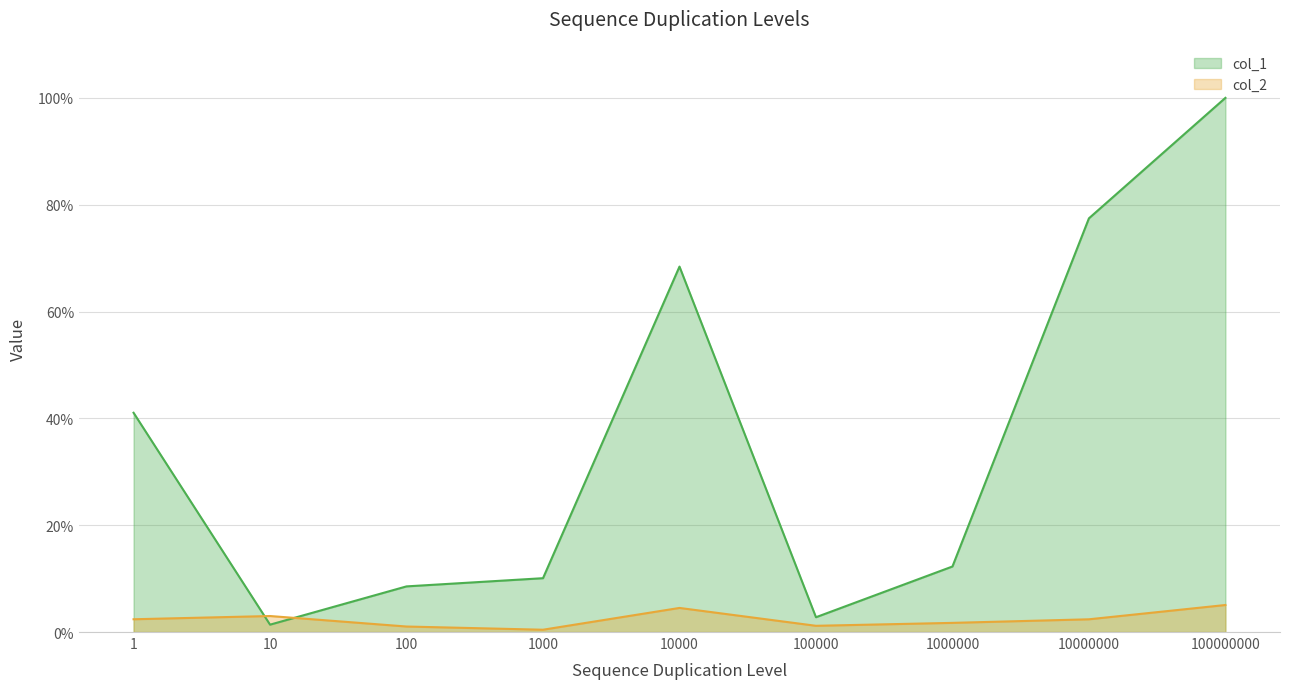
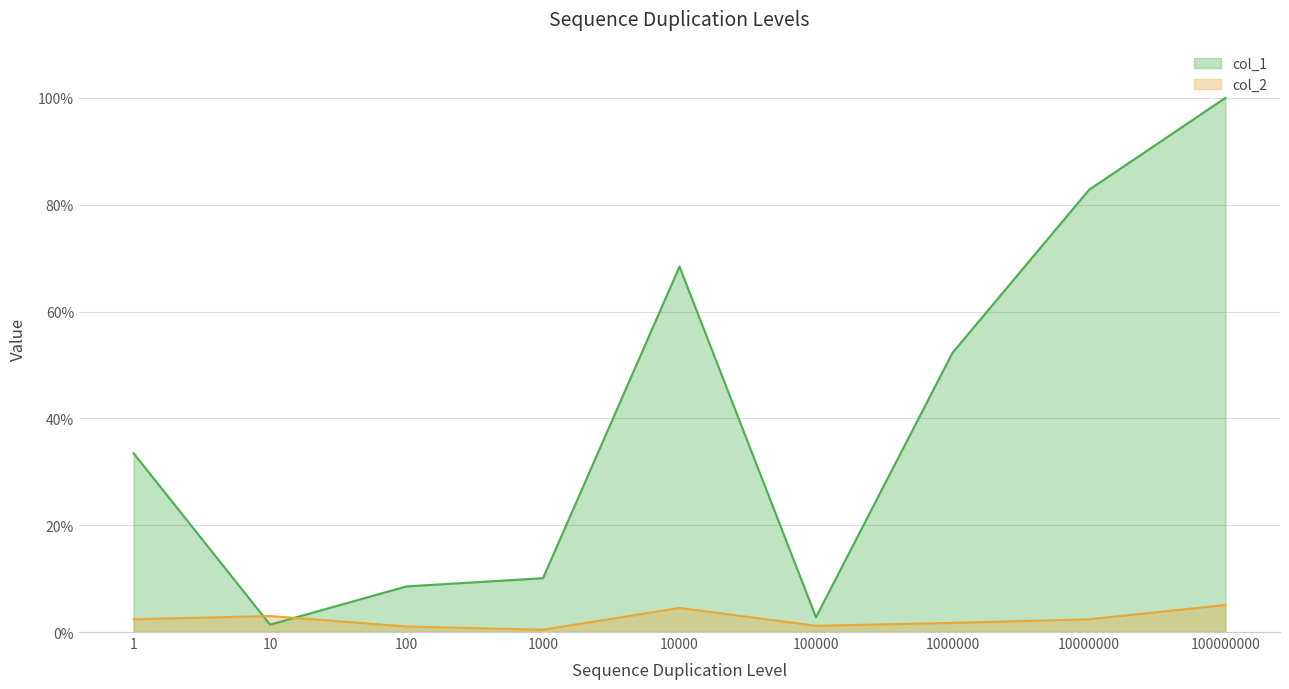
col_1, 1: 41% -> 33%
col_1, 1000000: 12% -> 52%
col_1, 10000000: 77% -> 83%
